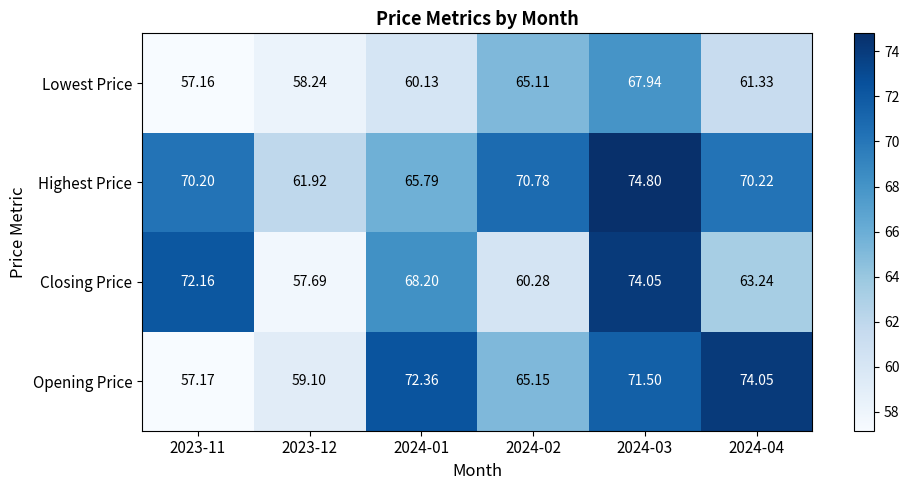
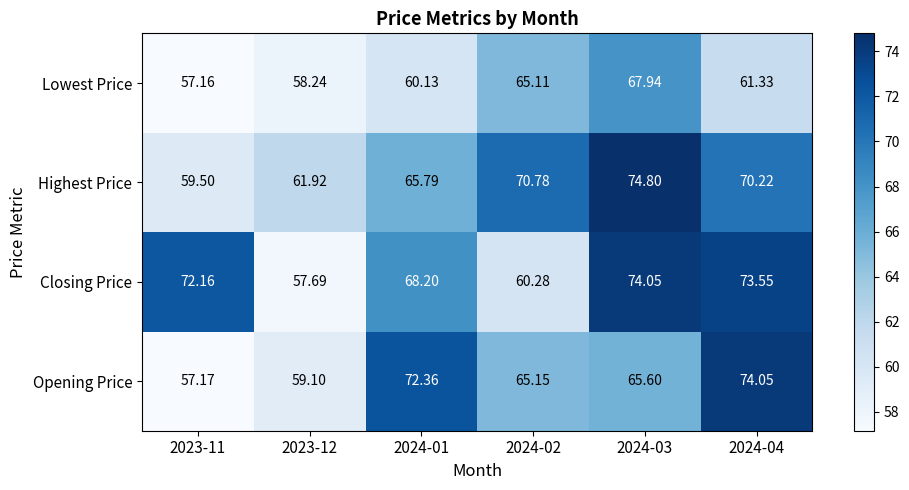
Highest Price, 2023-11: 70.20 -> 59.50
Closing Price, 2024-04: 63.24 -> 73.55
Opening Price, 2024-03: 71.50 -> 65.60
